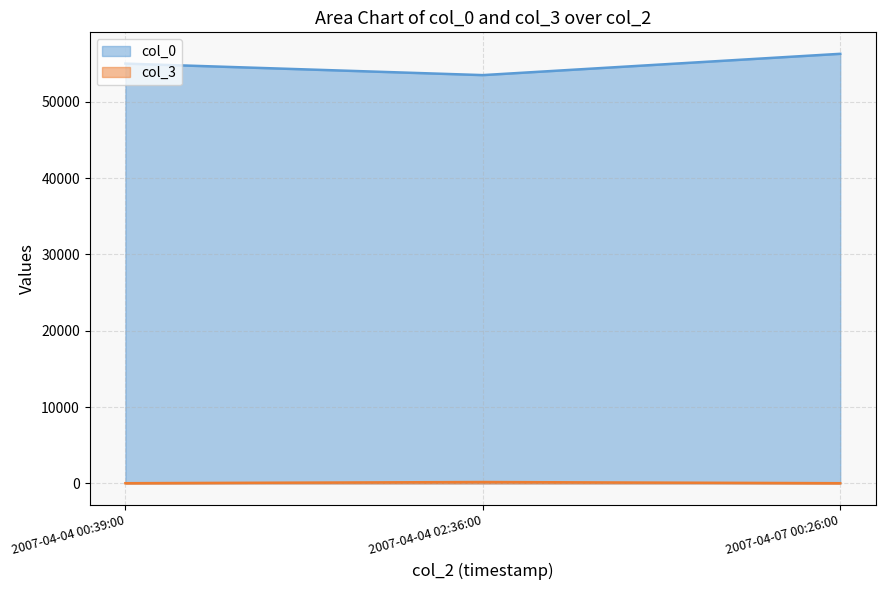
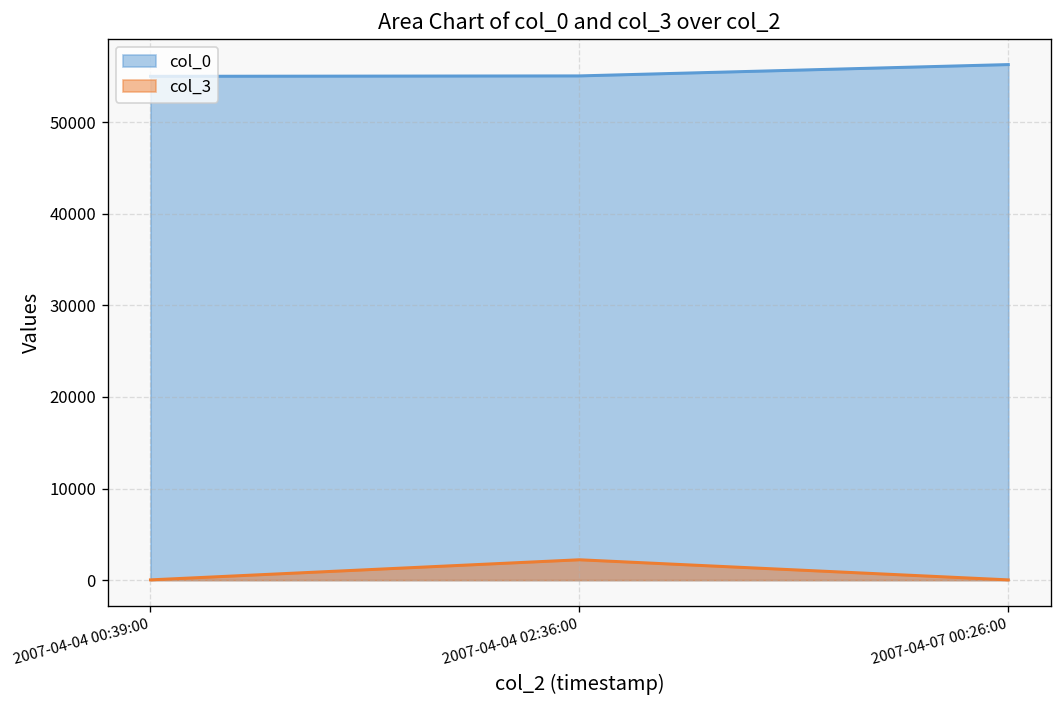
col_0, 2007-04-04 02:36:00: 54000 -> 55000
col_3, 2007-04-04 02:36:00: 0 -> 2000
